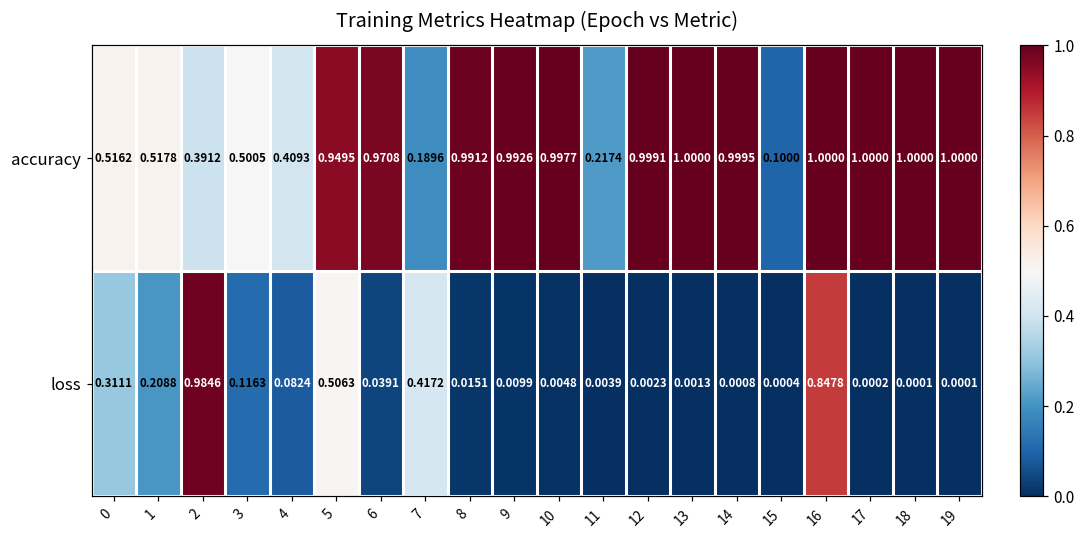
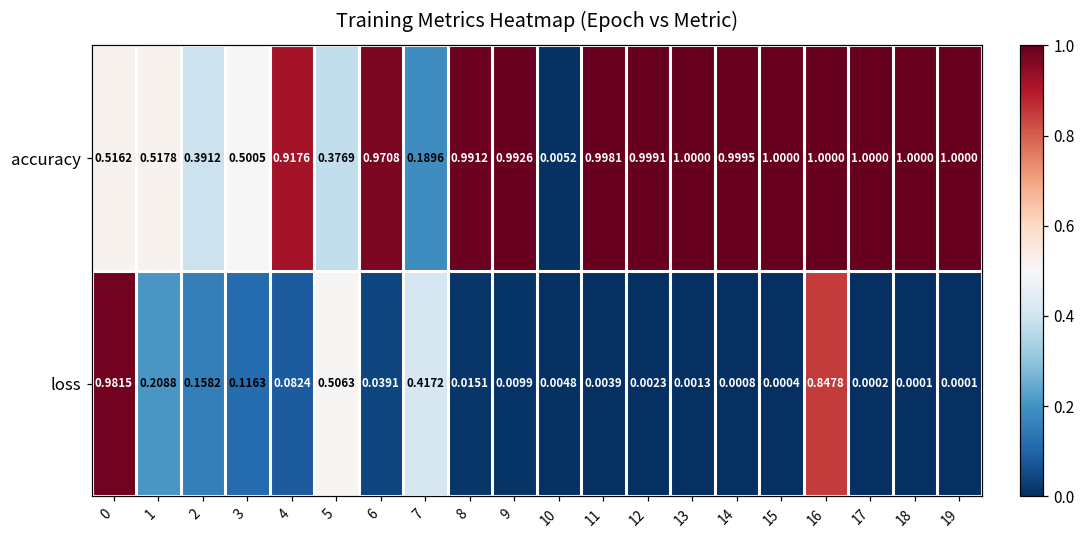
accuracy, 4: 0.4093 -> 0.9176
accuracy, 5: 0.9495 -> 0.3769
accuracy, 10: 0.9977 -> 0.0052
accuracy, 11: 0.2174 -> 0.9981
accuracy, 15: 0.1000 -> 1.0000
loss, 0: 0.3111 -> 0.9815
loss, 2: 0.9846 -> 0.1582
